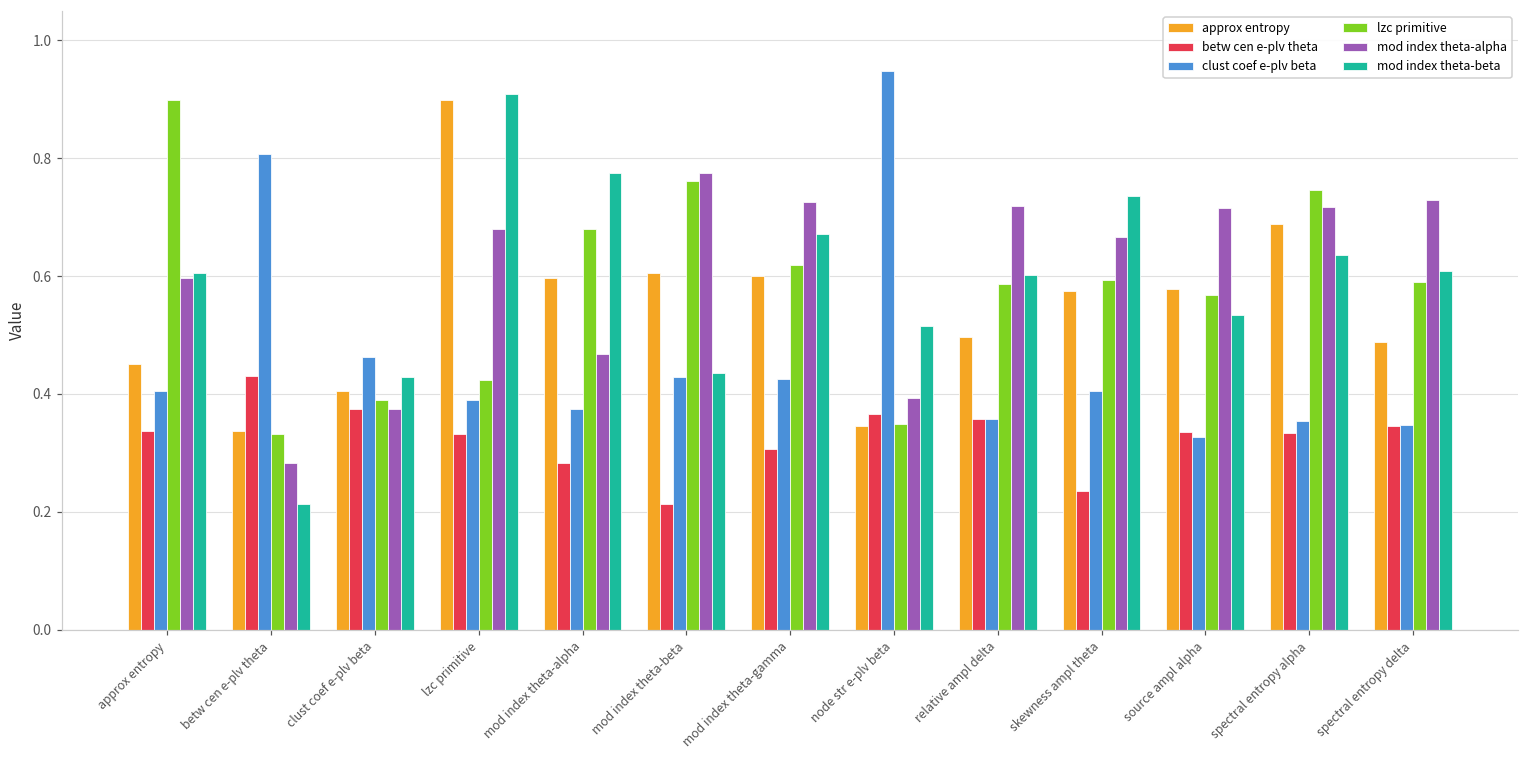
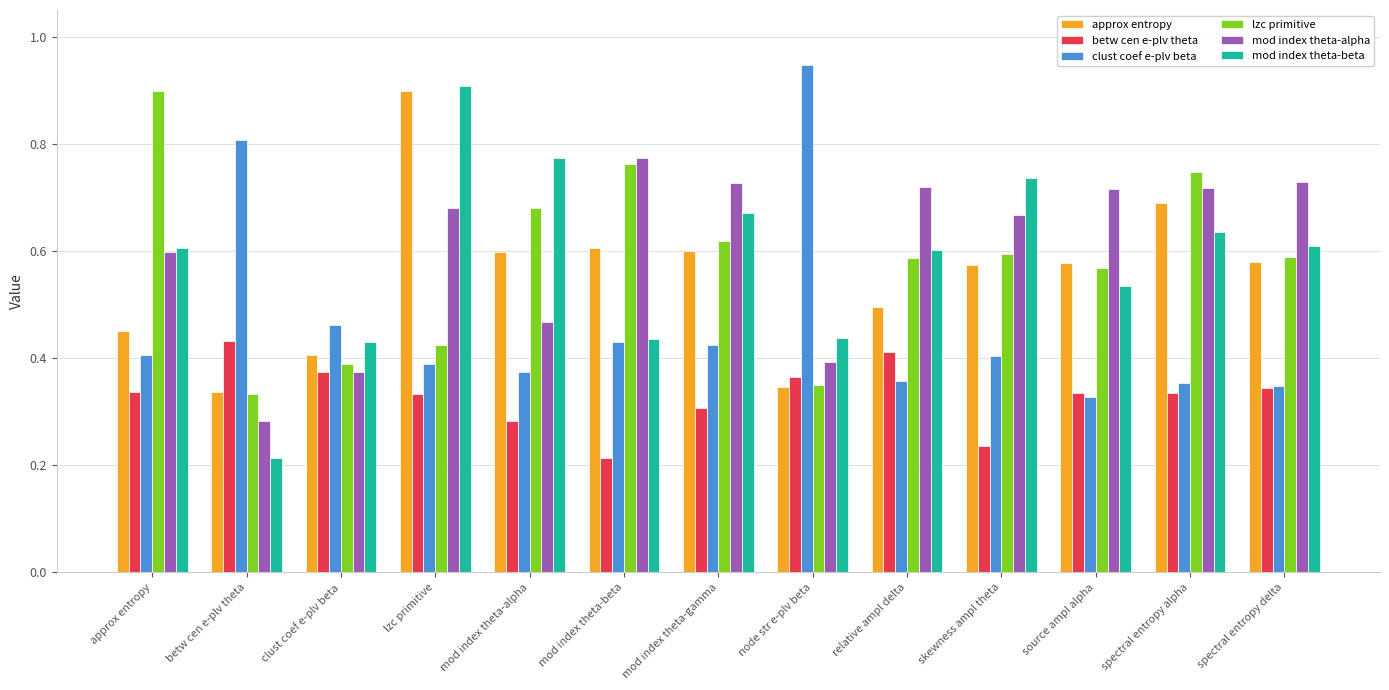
mod index theta-beta, node str e-plv beta: 0.52 -> 0.44
betw cen e-plv theta, relative ampl delta: 0.36 -> 0.41
approx entropy, spectral entropy delta: 0.49 -> 0.58
